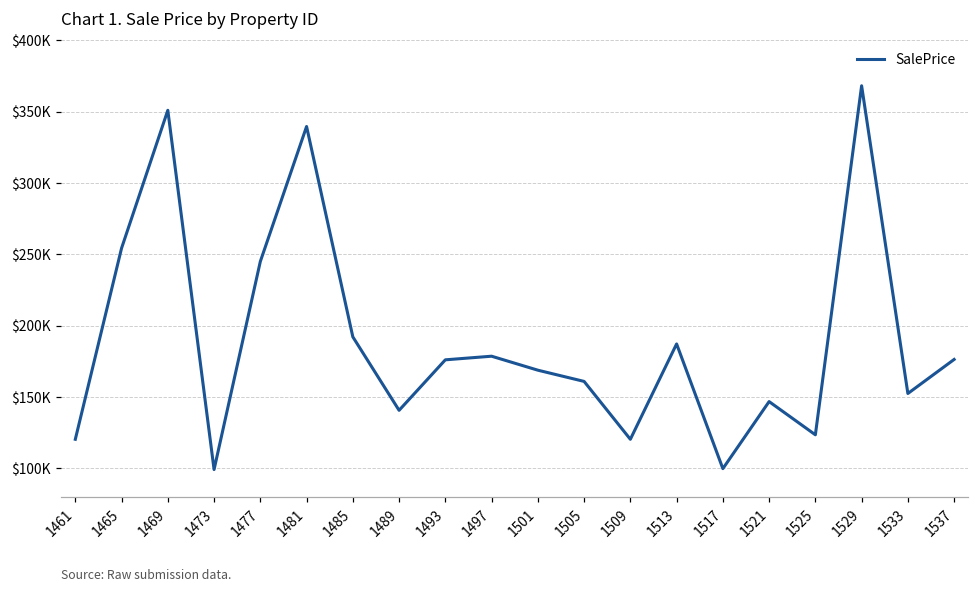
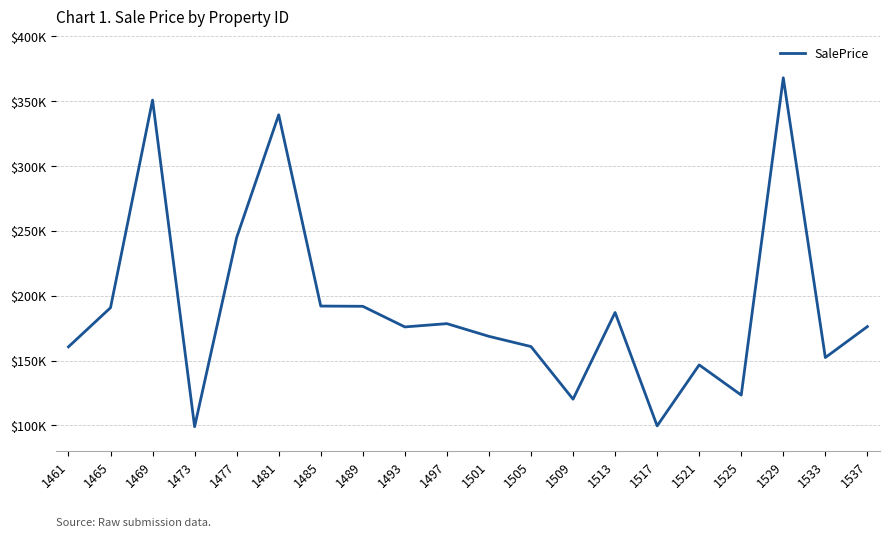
1461: $120000 -> $161000
1465: $254000 -> $191000
1489: $141000 -> $192000
